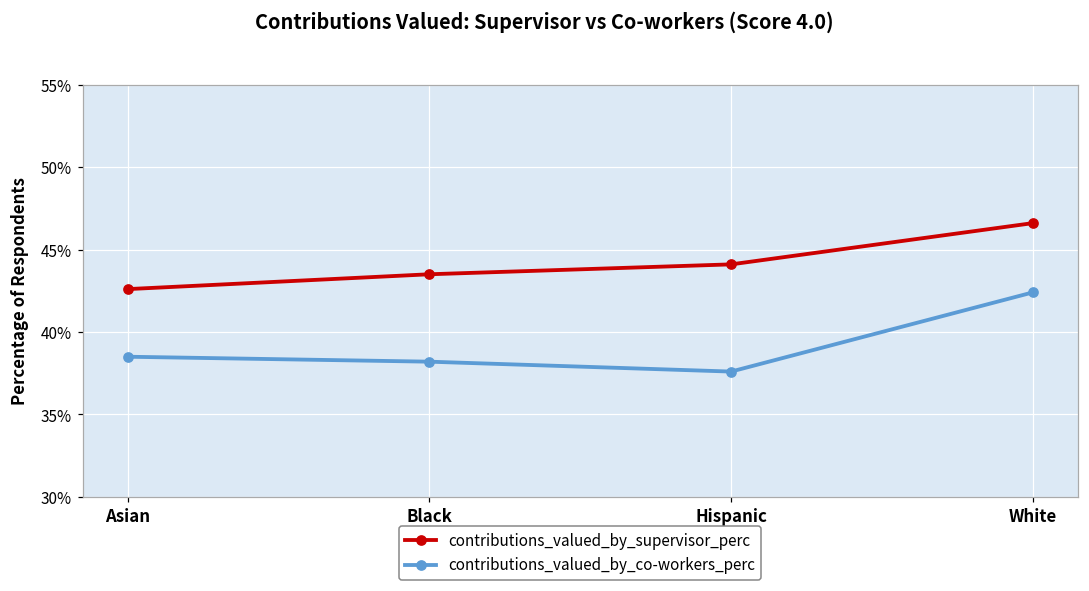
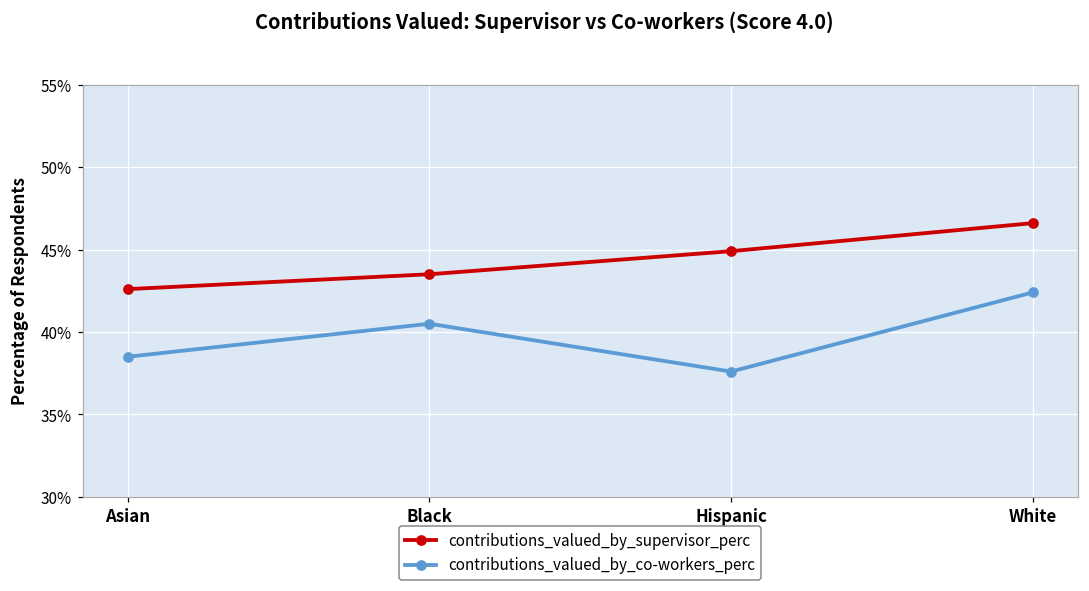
contributions_valued_by_co-workers_perc, Black: 38.2% -> 40.5%
contributions_valued_by_supervisor_perc, Hispanic: 44.1% -> 44.9%
